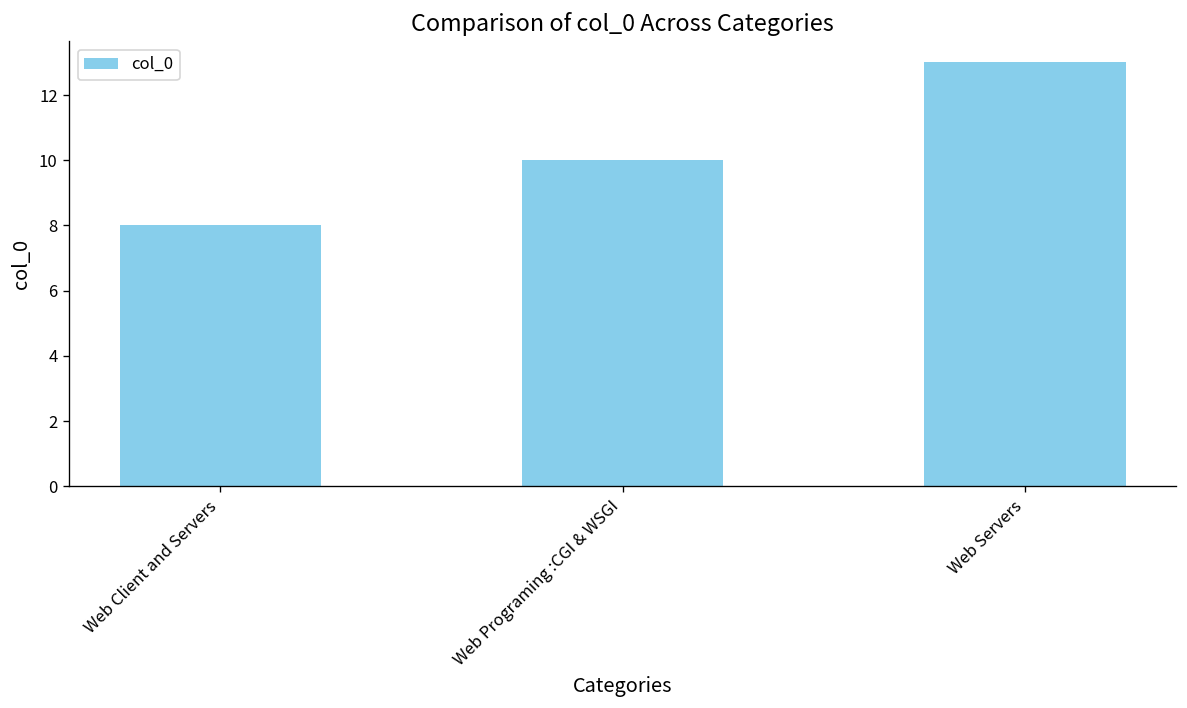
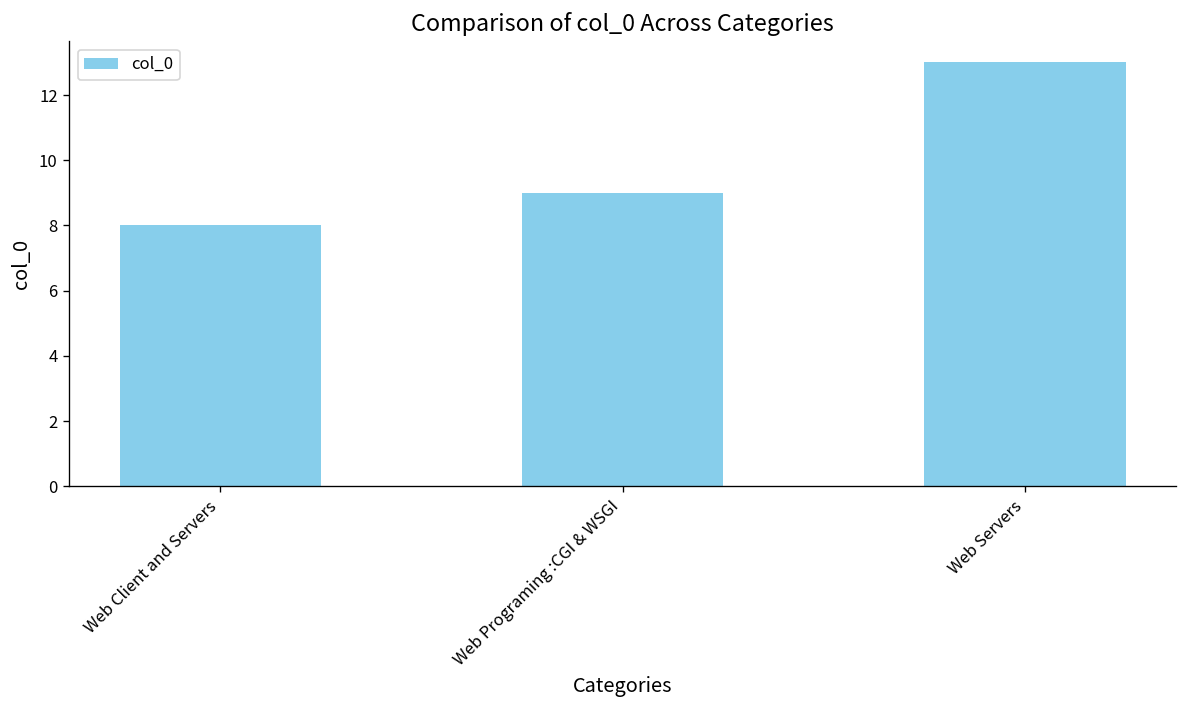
Web Programing :CGI & WSGI: 10 -> 9
